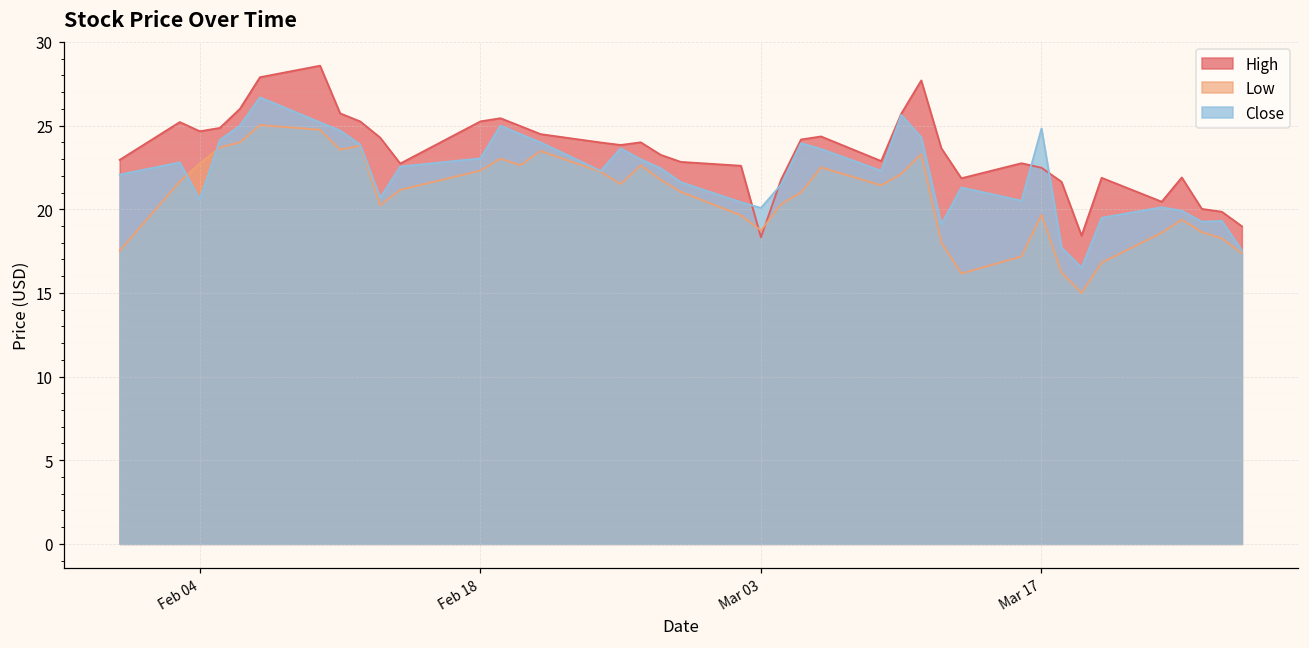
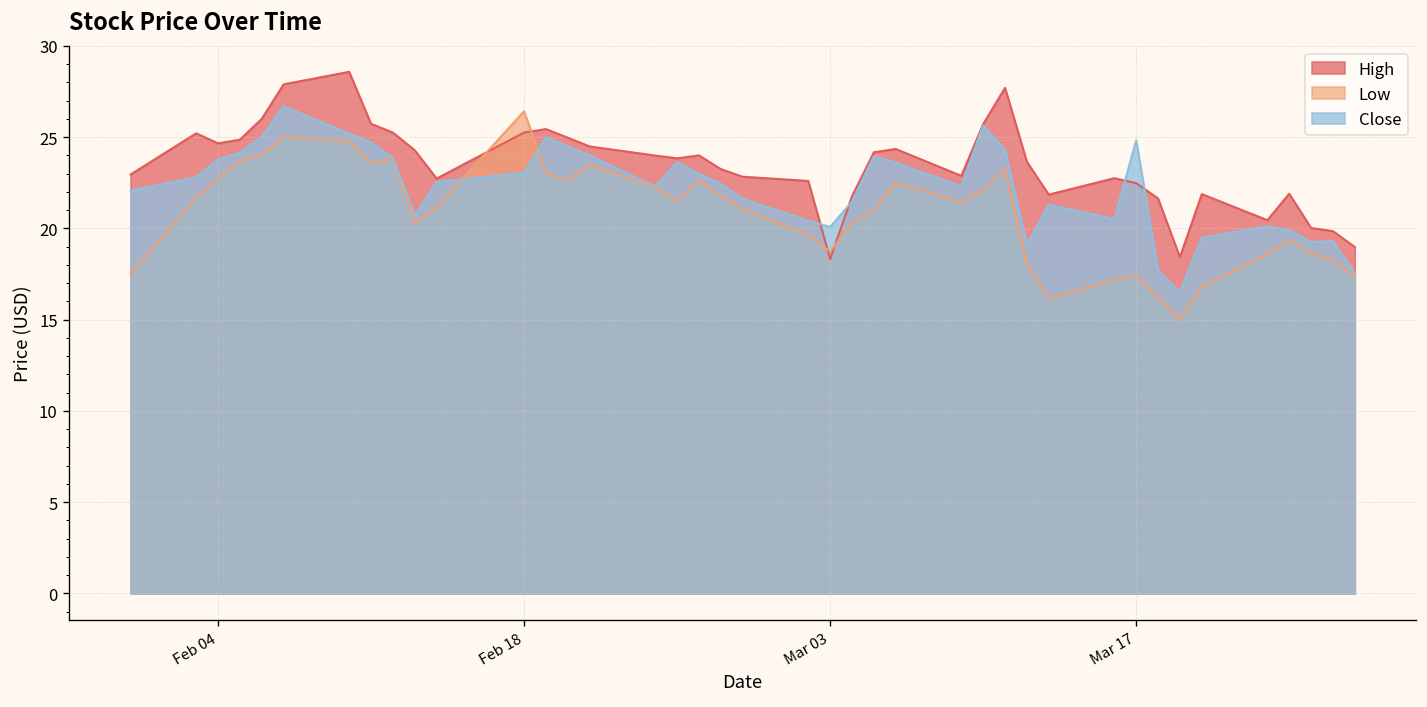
Close, Feb 04: 20.6 -> 23.8
Low, Feb 18: 22.3 -> 26.4
Low, Mar 17: 19.7 -> 17.4
